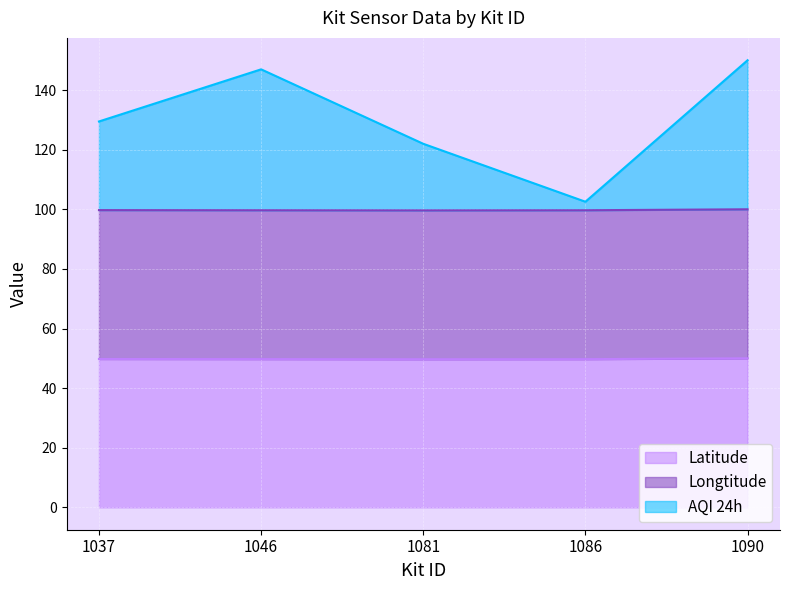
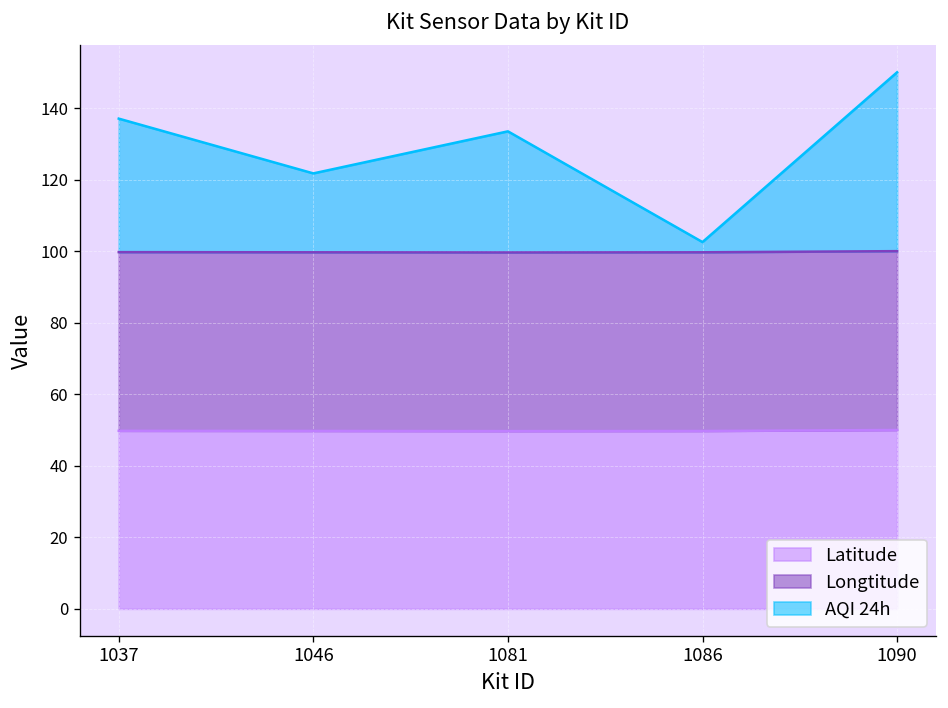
AQI 24h, 1037: 30 -> 37
AQI 24h, 1046: 47 -> 22
AQI 24h, 1081: 22 -> 34
